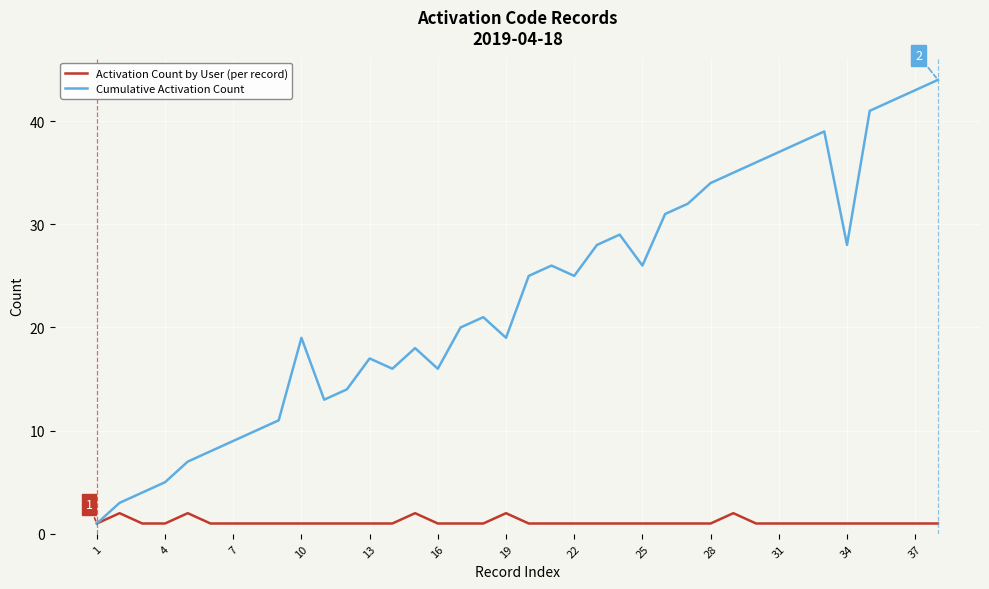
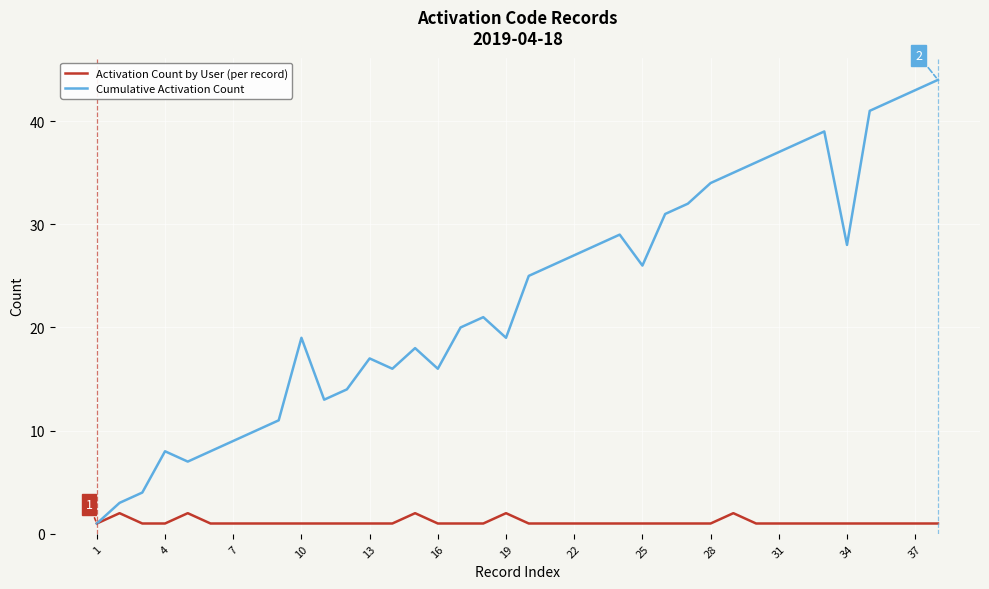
Cumulative Activation Count, 4: 5 -> 8
Cumulative Activation Count, 22: 25 -> 27
